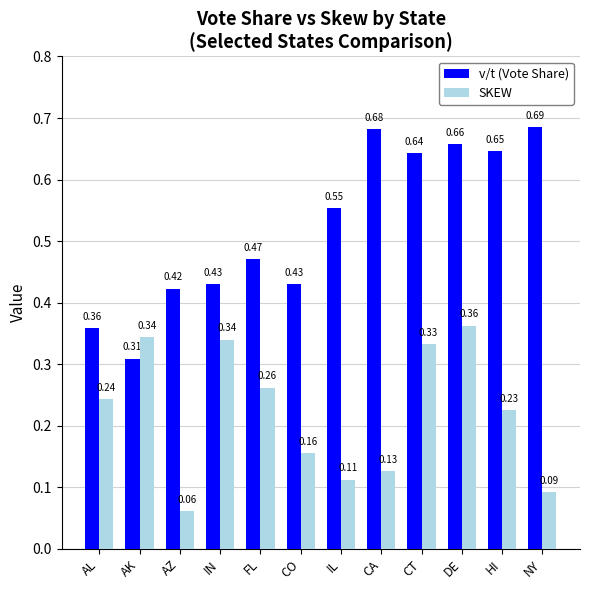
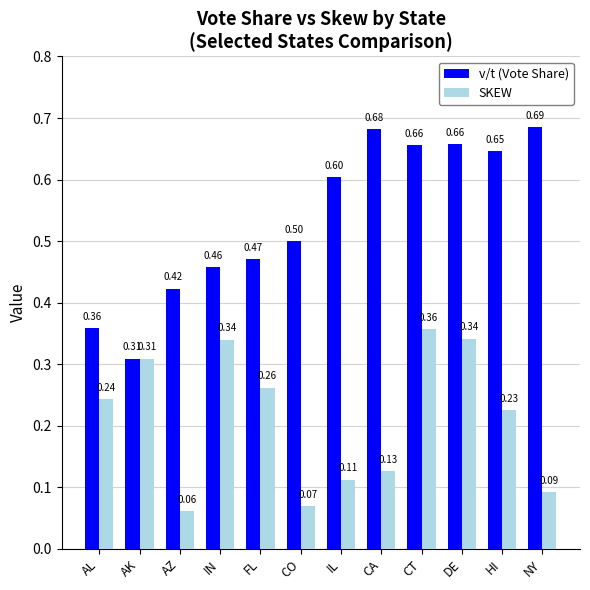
SKEW, AK: 0.34 -> 0.31
v/t (Vote Share), IN: 0.43 -> 0.46
v/t (Vote Share), CO: 0.43 -> 0.50
SKEW, CO: 0.16 -> 0.07
v/t (Vote Share), IL: 0.55 -> 0.60
v/t (Vote Share), CT: 0.64 -> 0.66
SKEW, CT: 0.33 -> 0.36
SKEW, DE: 0.36 -> 0.34
